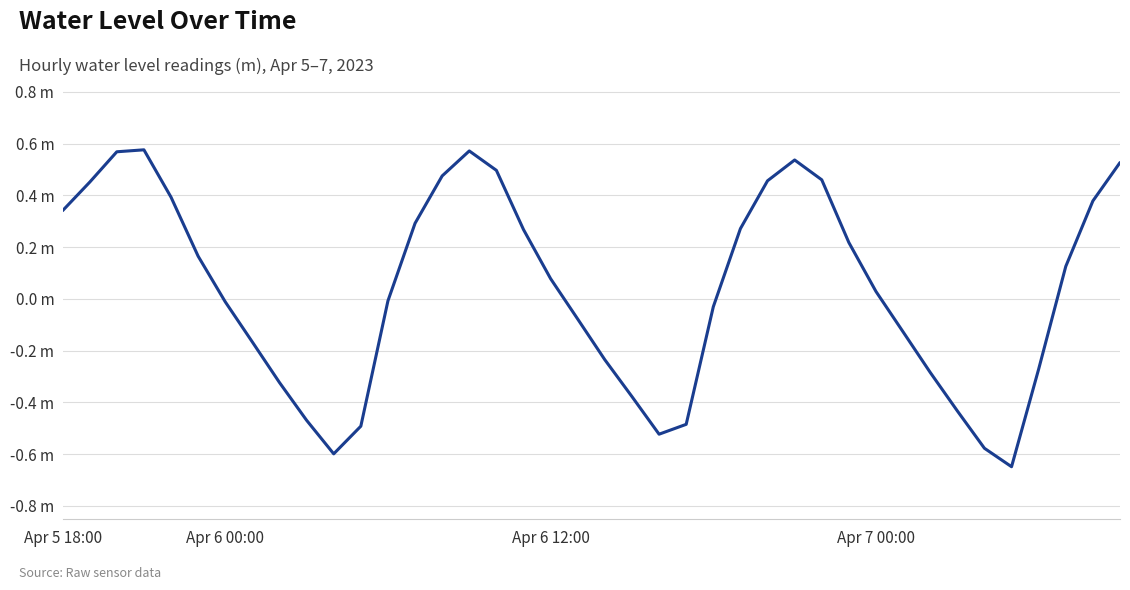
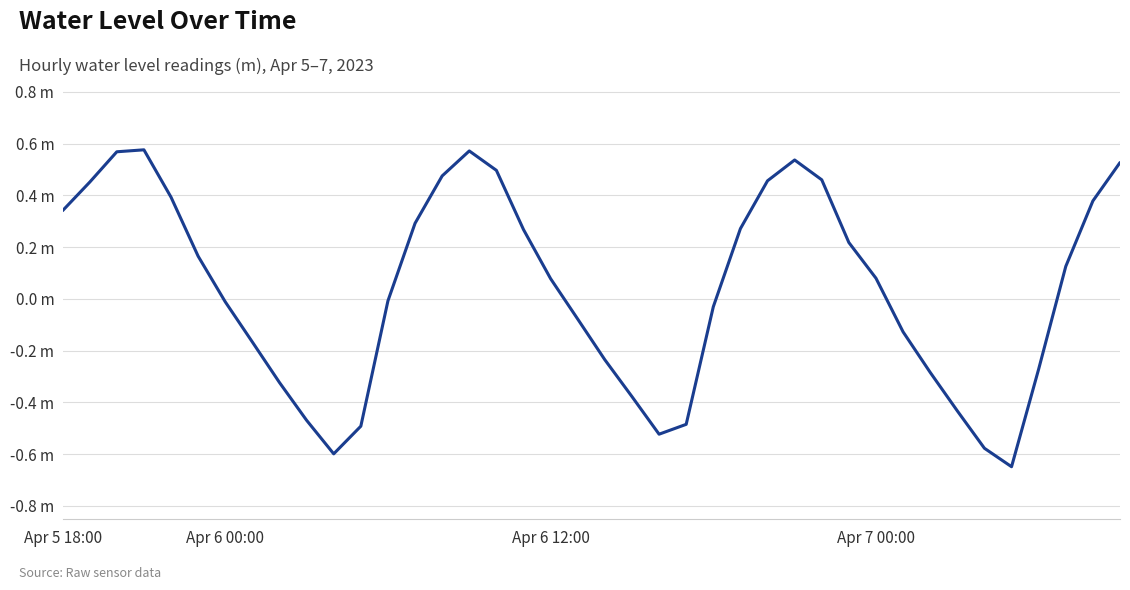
Apr 7 00:00: 0.03 m -> 0.08 m
